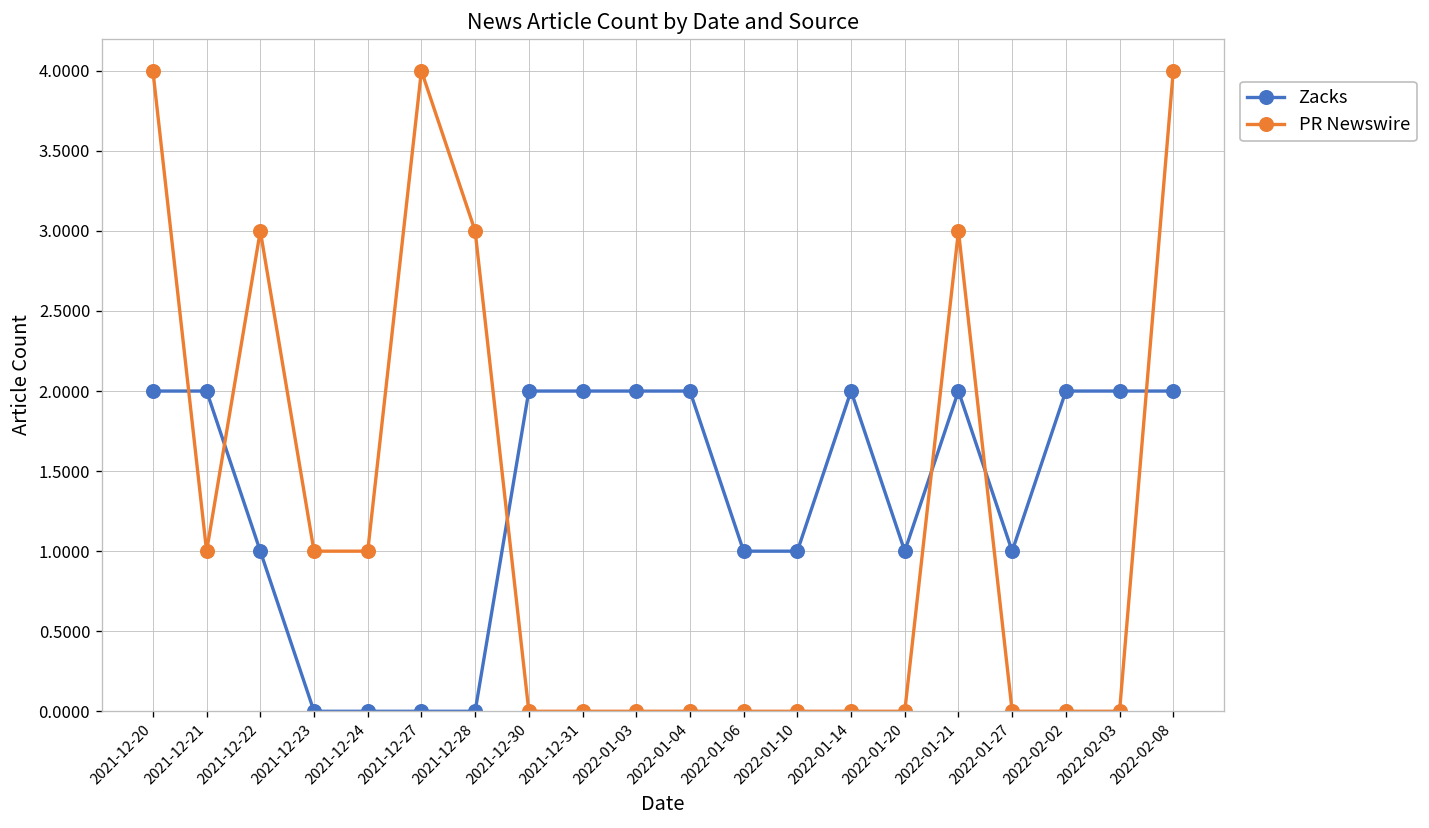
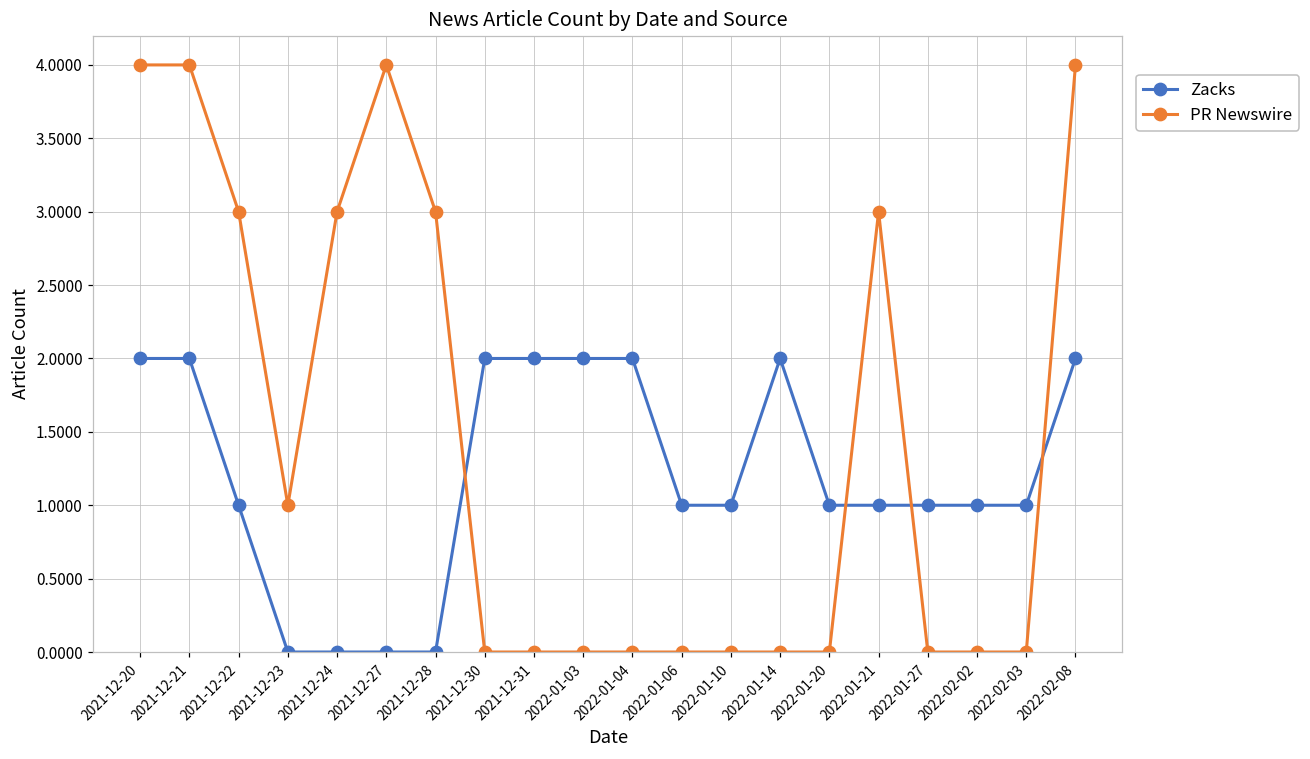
PR Newswire, 2021-12-21: 1 -> 4
PR Newswire, 2021-12-24: 1 -> 3
Zacks, 2022-01-21: 2 -> 1
Zacks, 2022-02-02: 2 -> 1
Zacks, 2022-02-03: 2 -> 1
